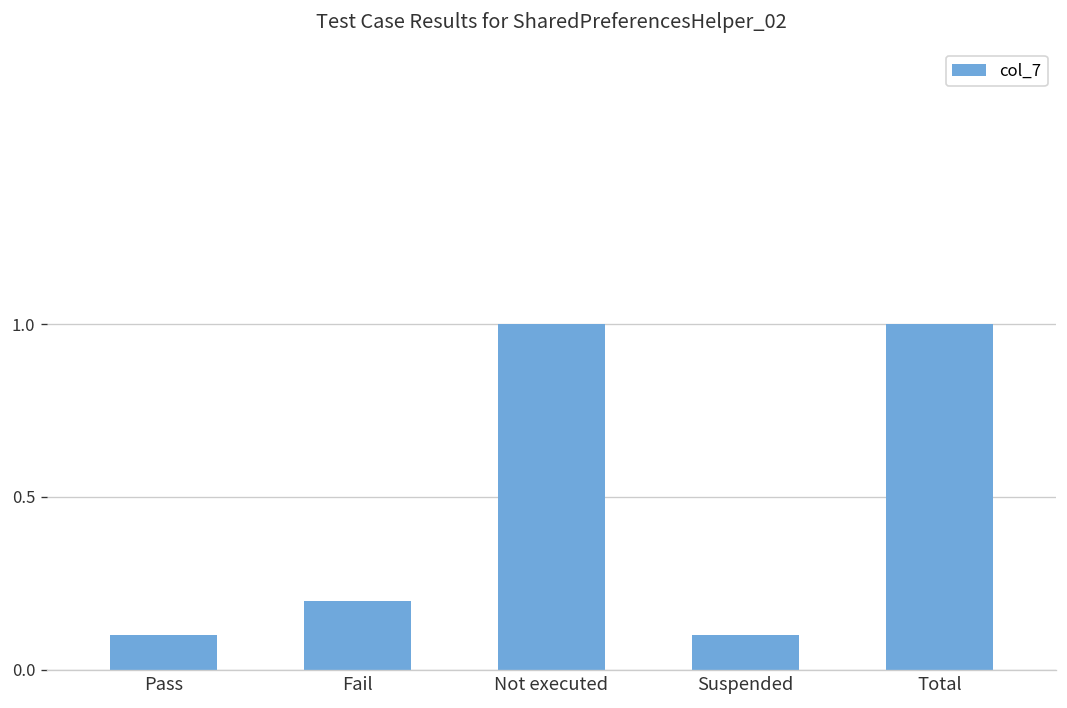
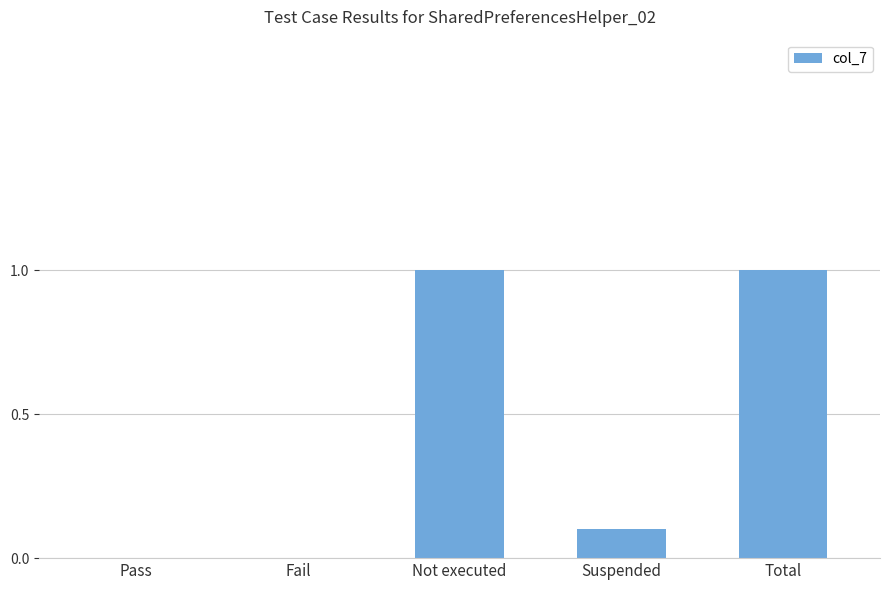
Pass: 0.1 -> 0.0
Fail: 0.2 -> 0.0
